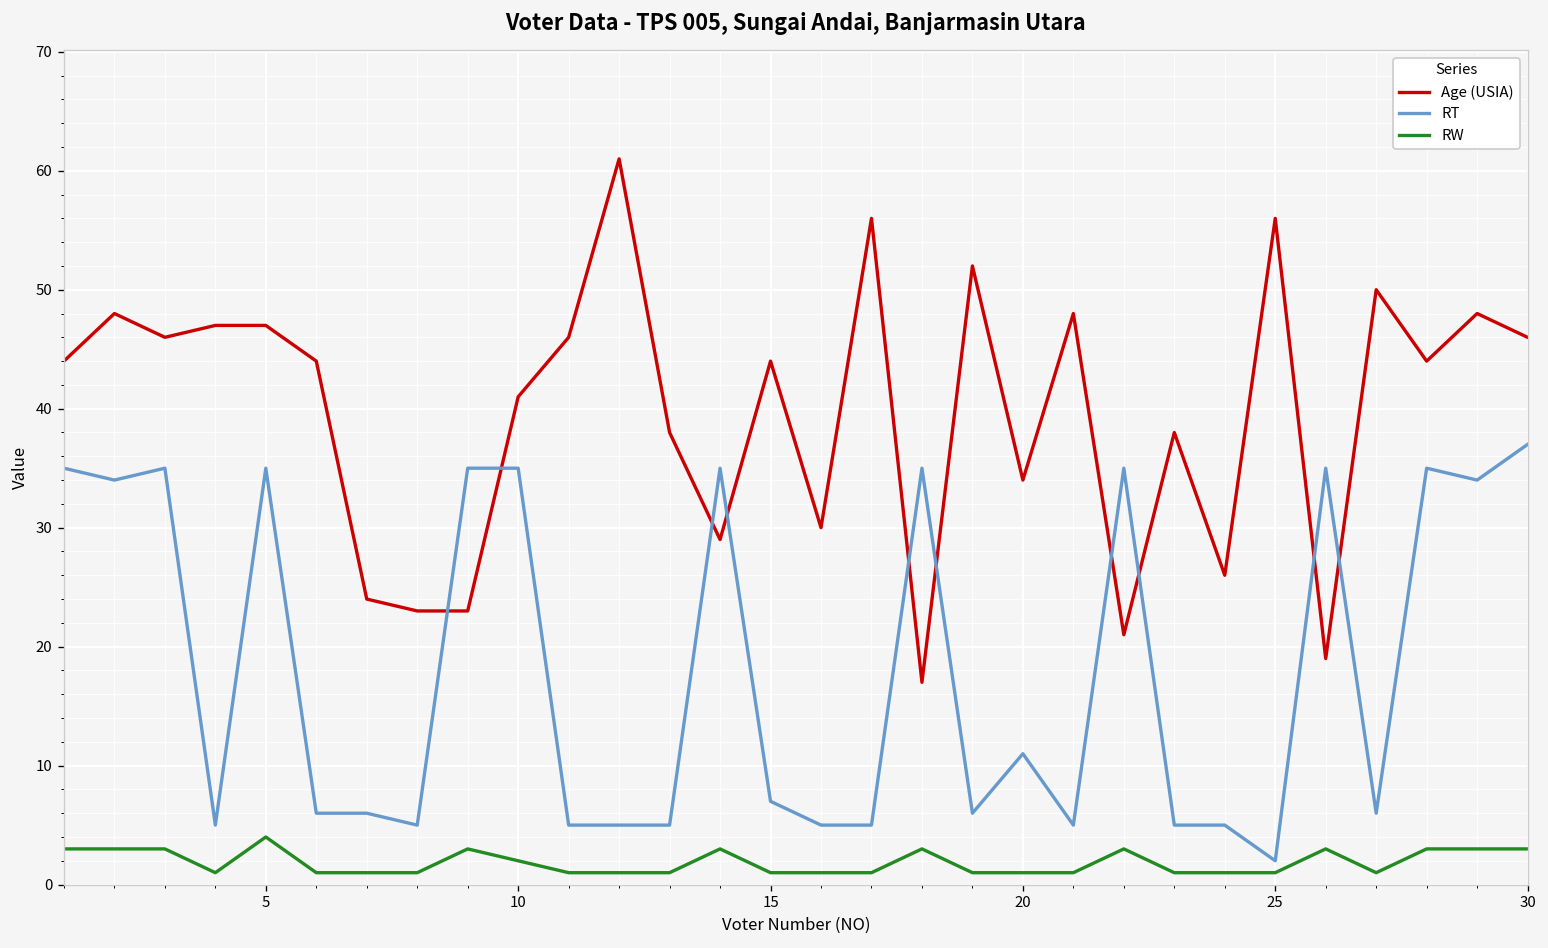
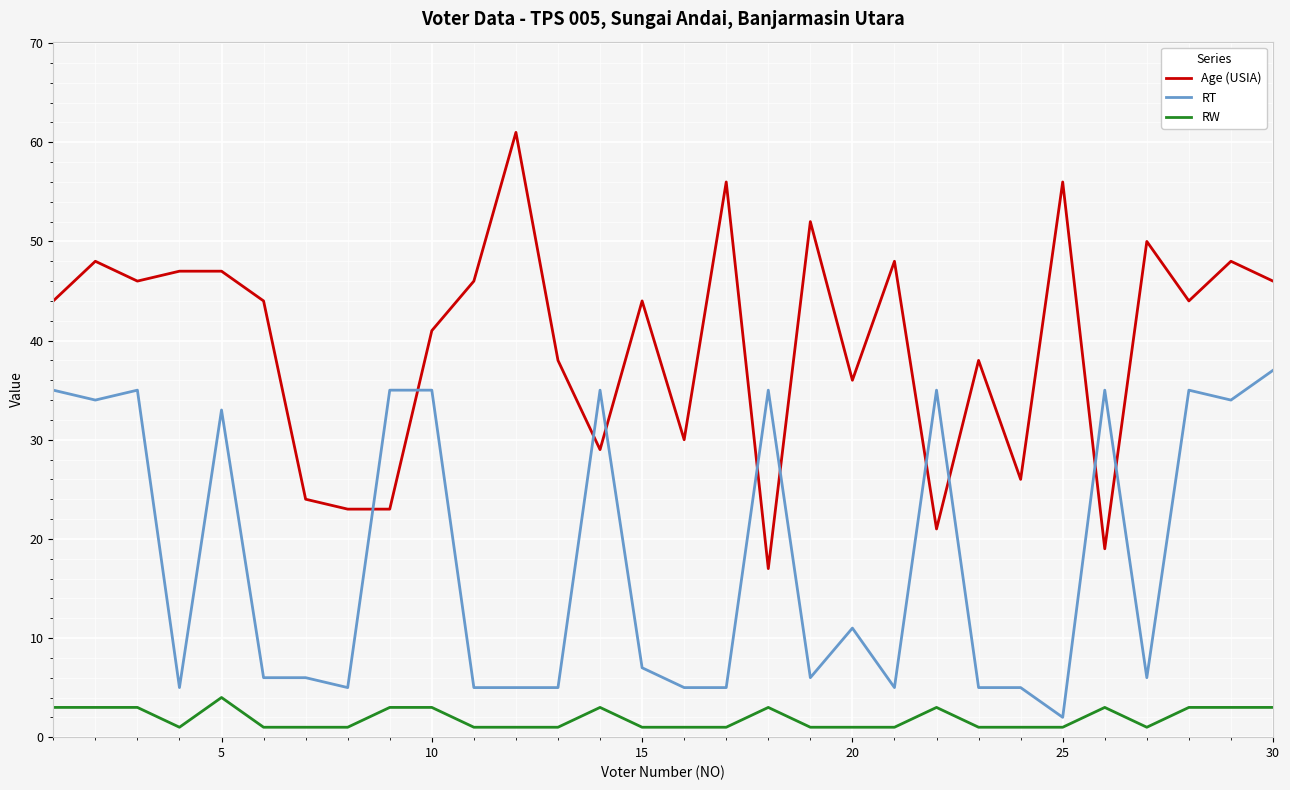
RT, 5: 35 -> 33
RW, 10: 2 -> 3
Age (USIA), 20: 34 -> 36
